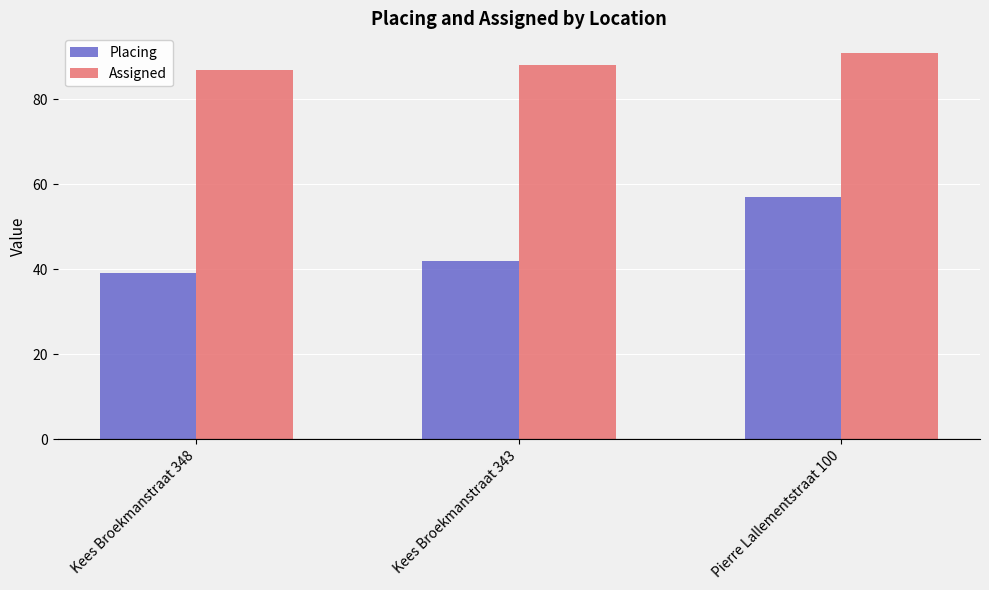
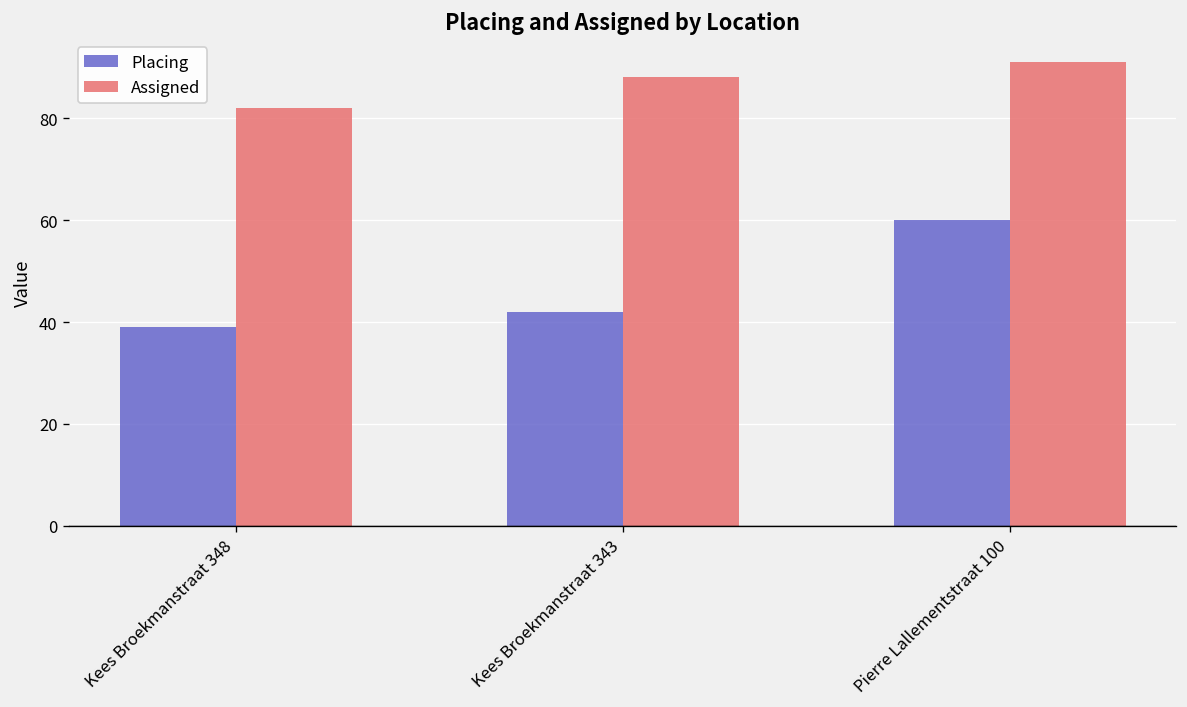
Assigned, Kees Broekmanstraat 348: 87 -> 82
Placing, Pierre Lallementstraat 100: 57 -> 60
